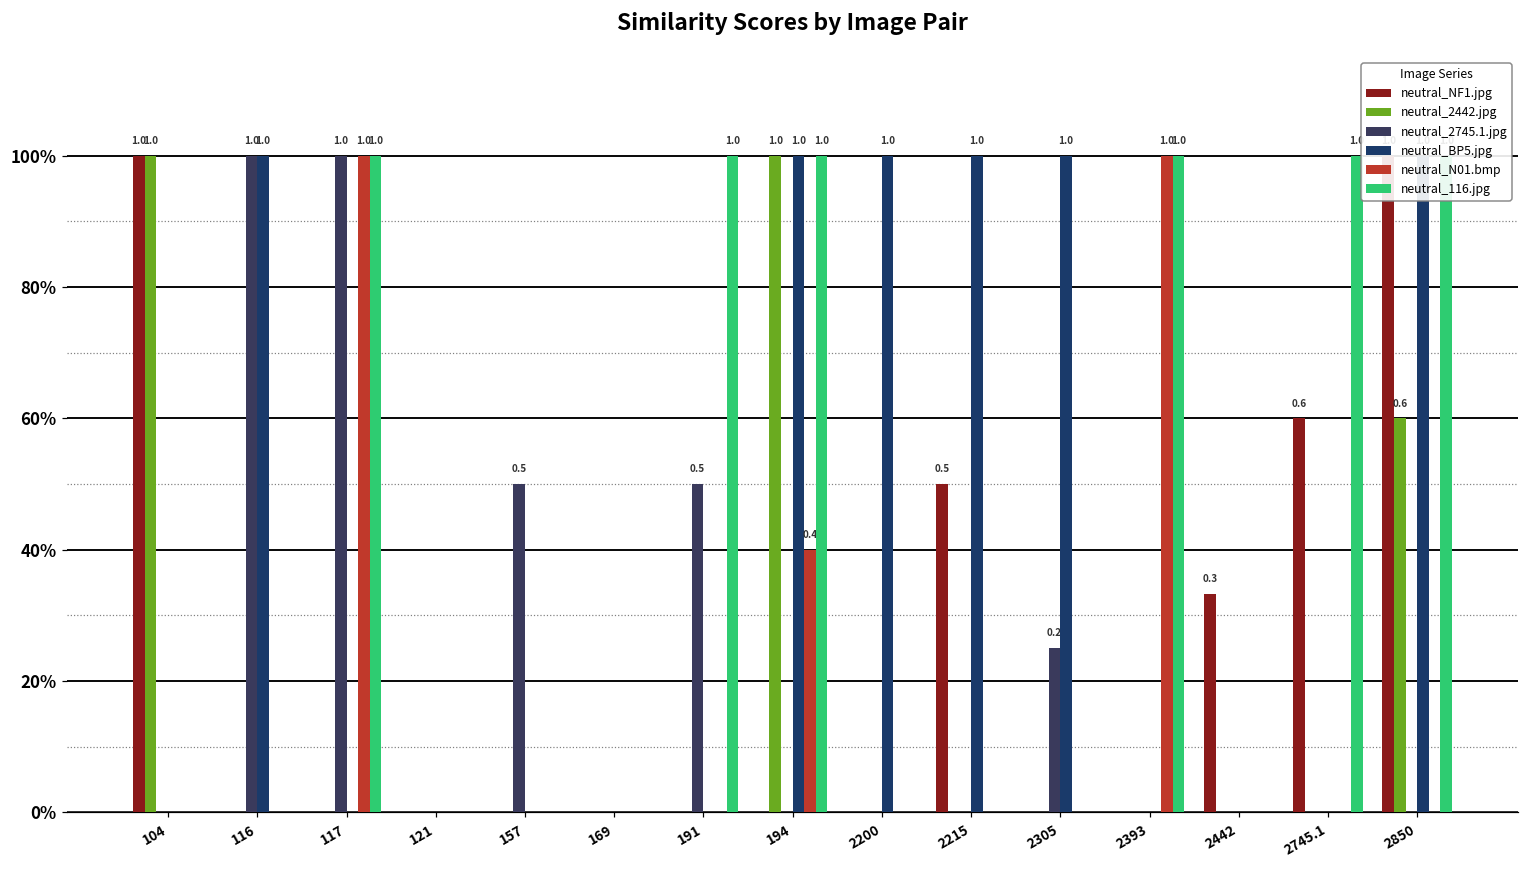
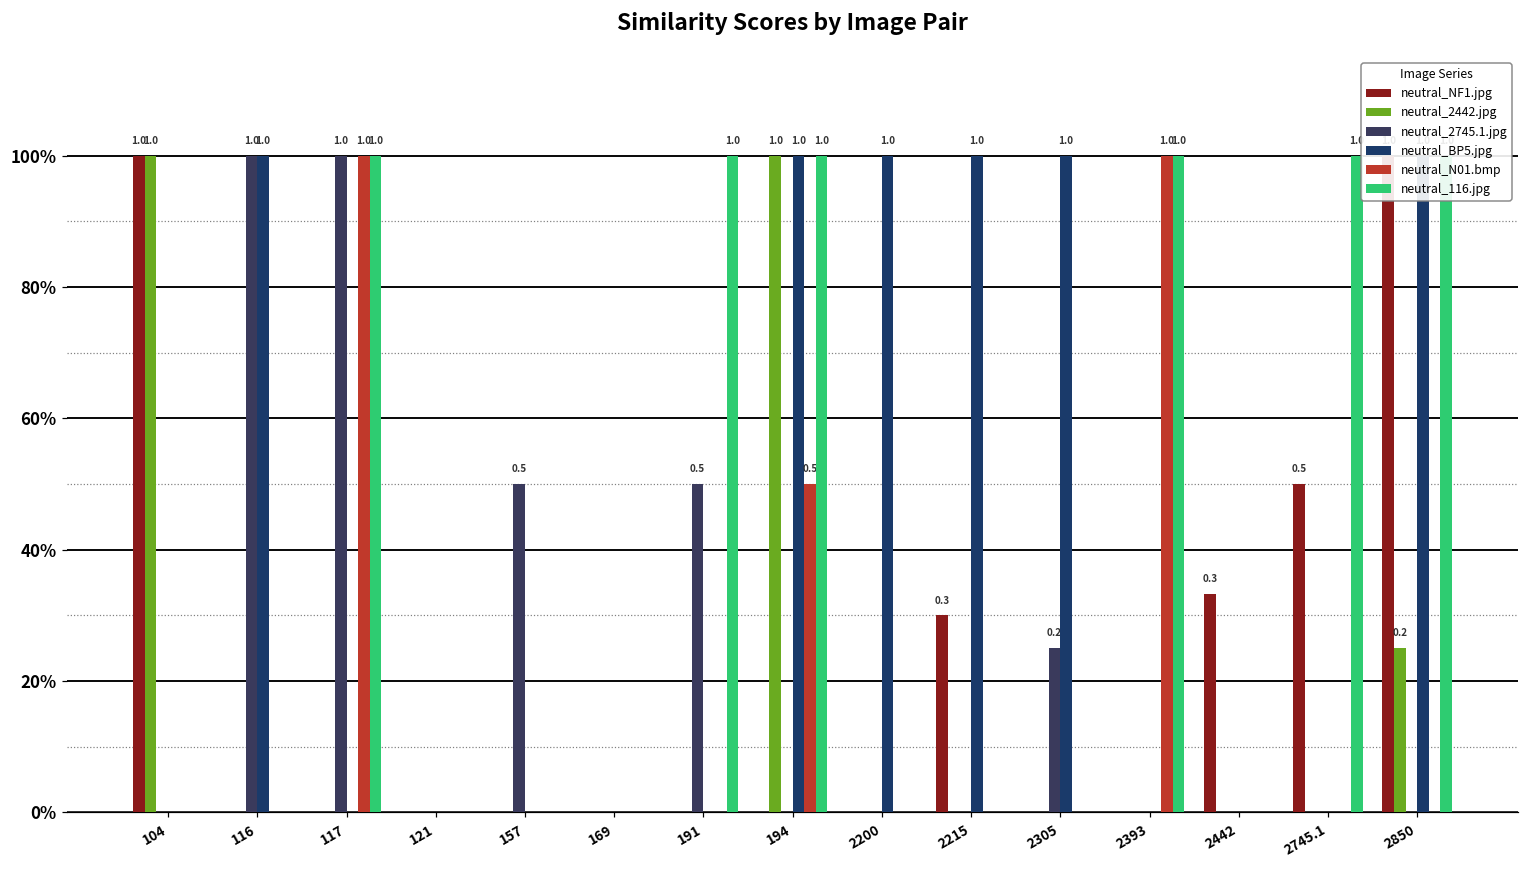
neutral_N01.bmp, 194: 0.4 -> 0.5
neutral_NF1.jpg, 2215: 0.5 -> 0.3
neutral_NF1.jpg, 2745.1: 0.6 -> 0.5
neutral_2442.jpg, 2850: 0.6 -> 0.2
